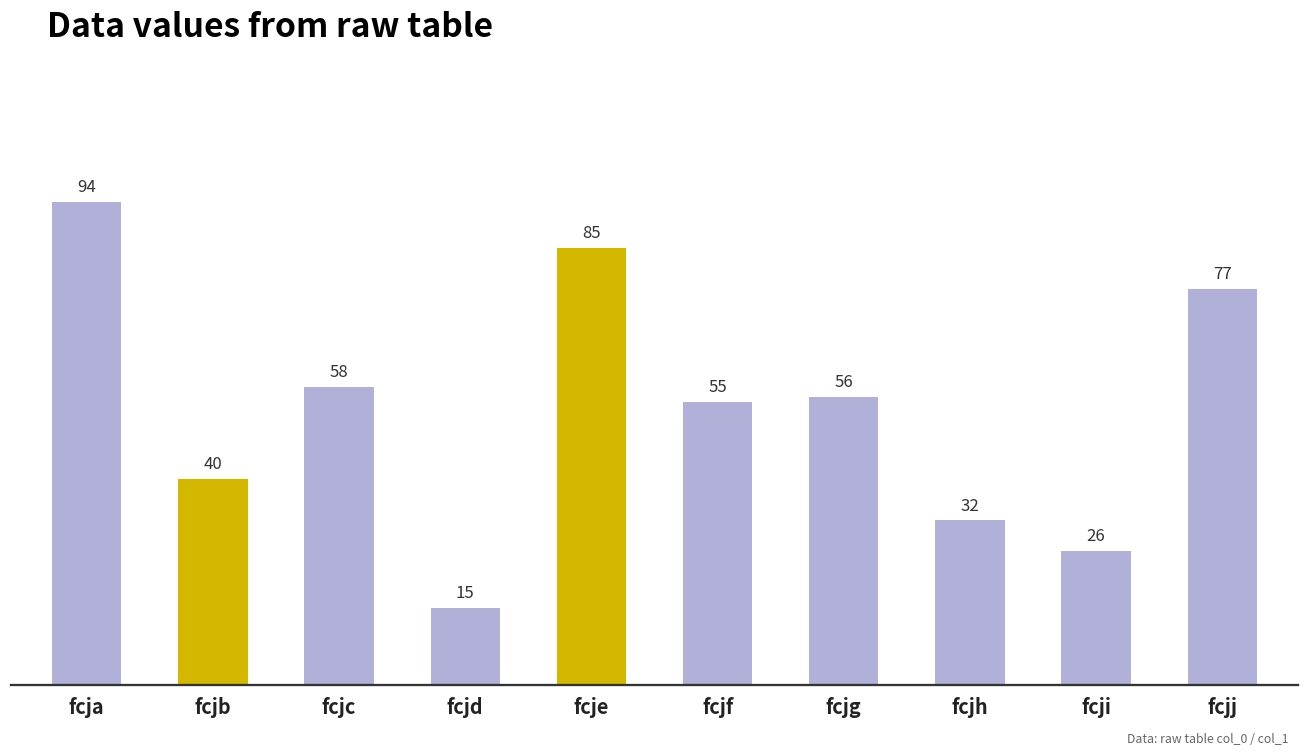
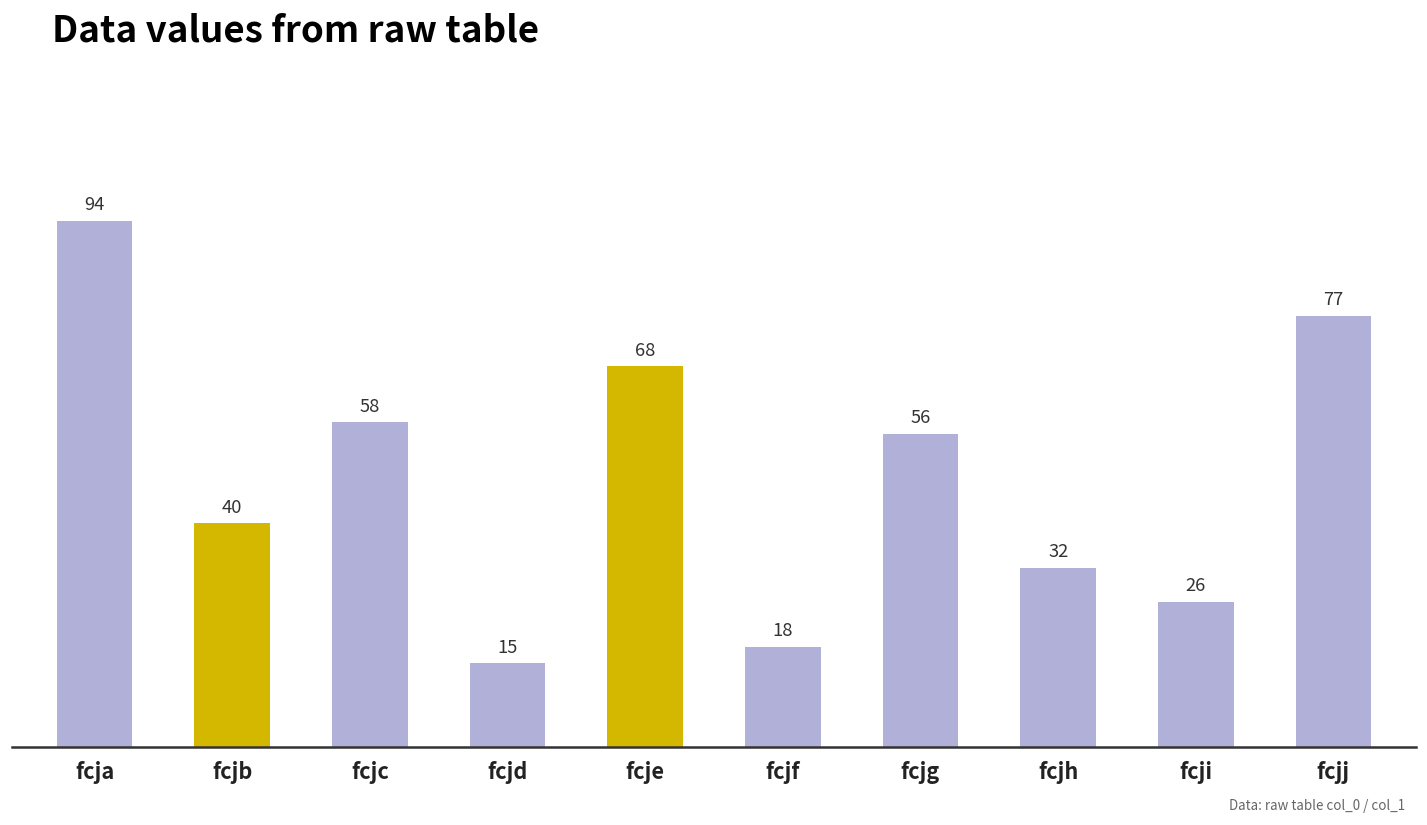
fcje: 85 -> 68
fcjf: 55 -> 18
